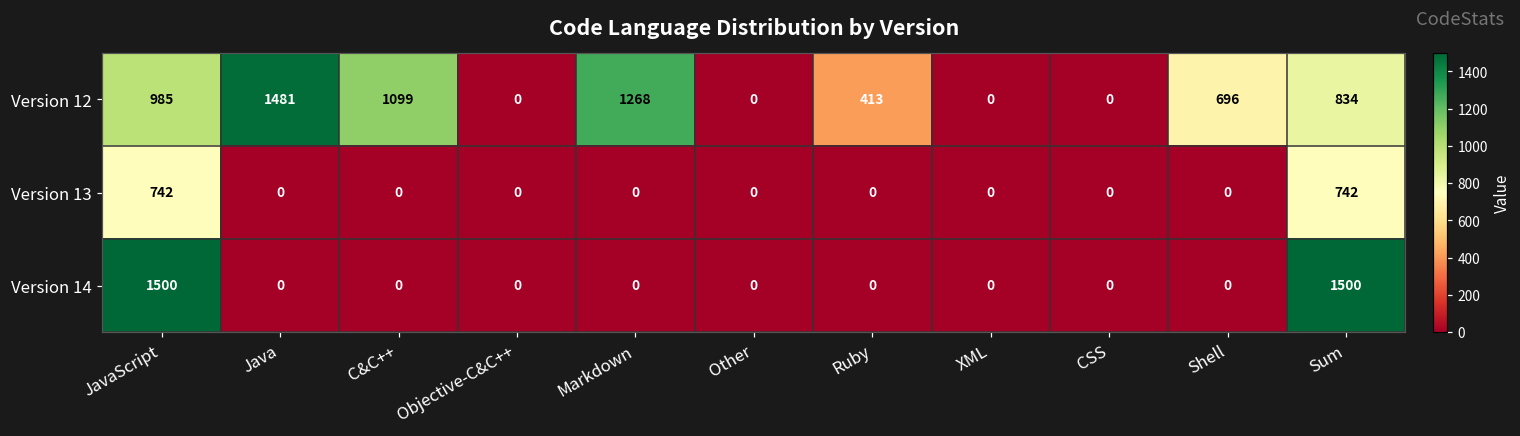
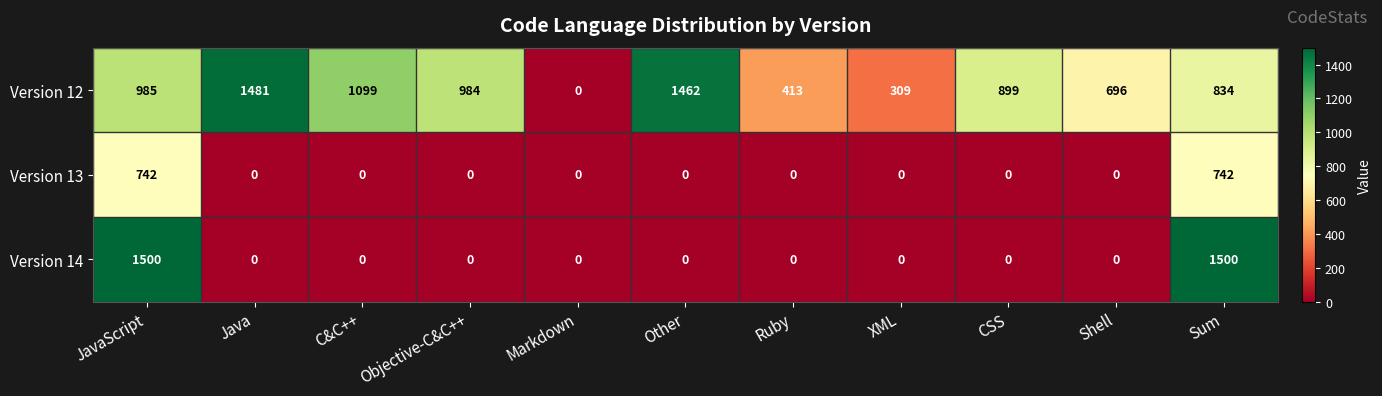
Version 12, Objective-C&C++: 0 -> 984
Version 12, Markdown: 1268 -> 0
Version 12, Other: 0 -> 1462
Version 12, XML: 0 -> 309
Version 12, CSS: 0 -> 899
